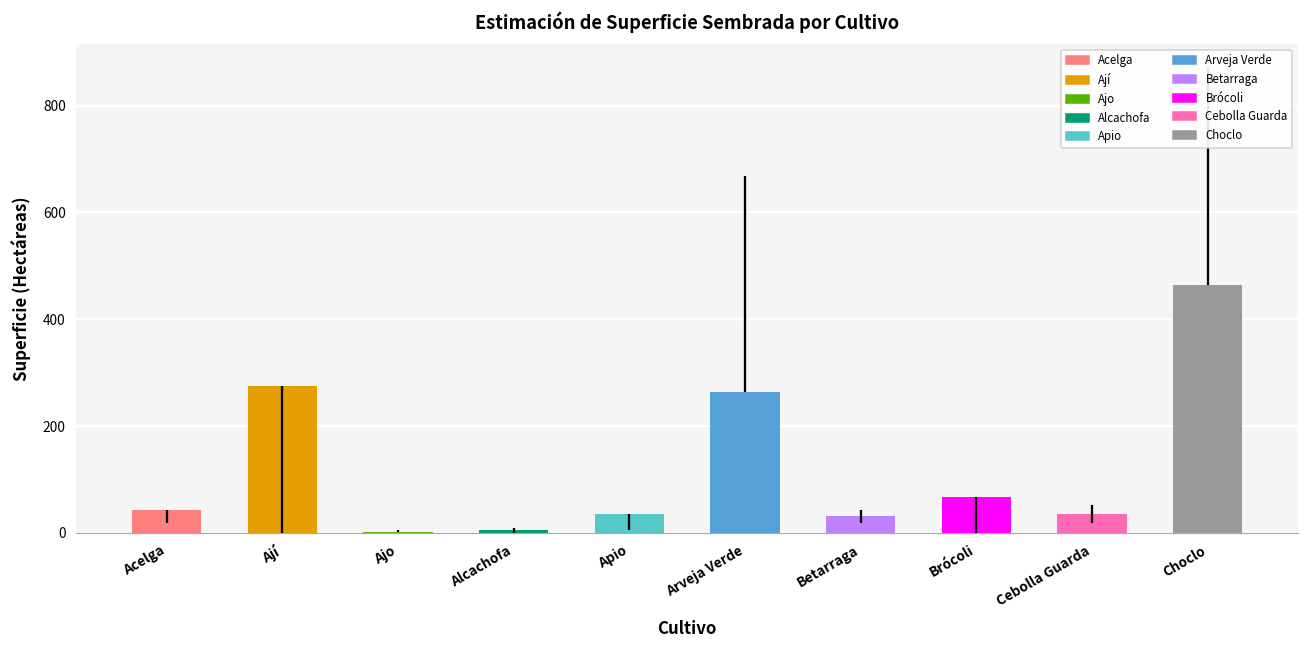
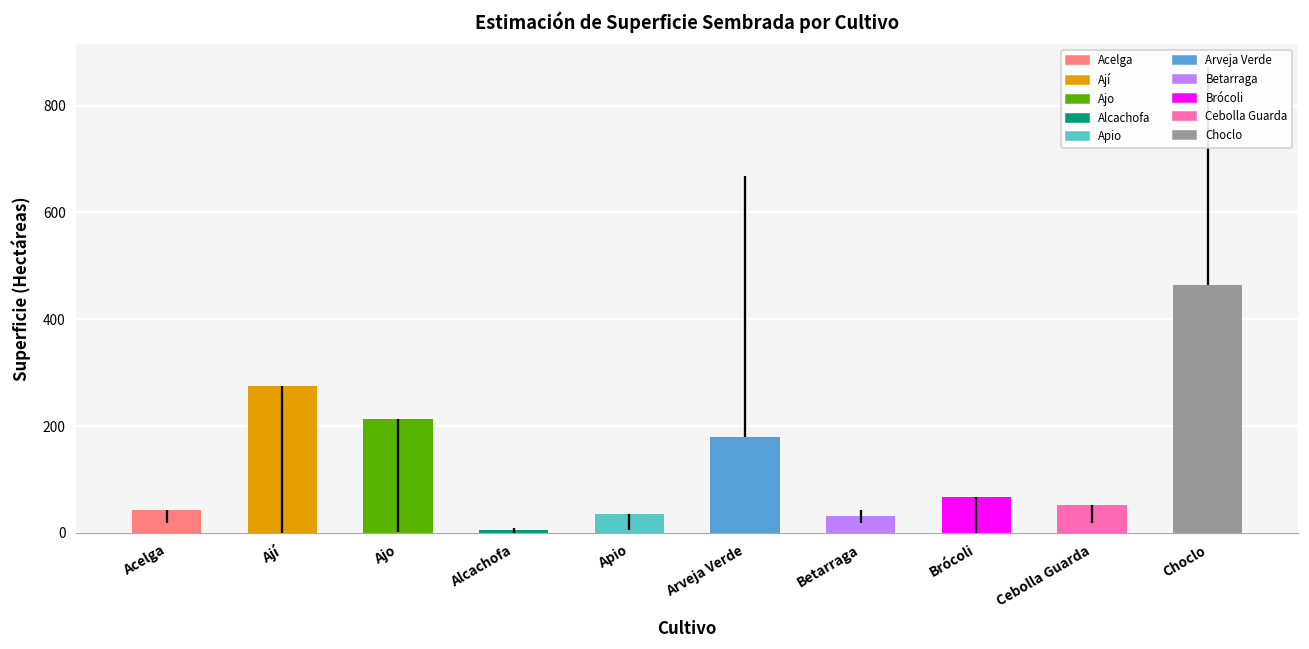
Ajo: 0 -> 210
Arveja Verde: 260 -> 180
Cebolla Guarda: 40 -> 50
